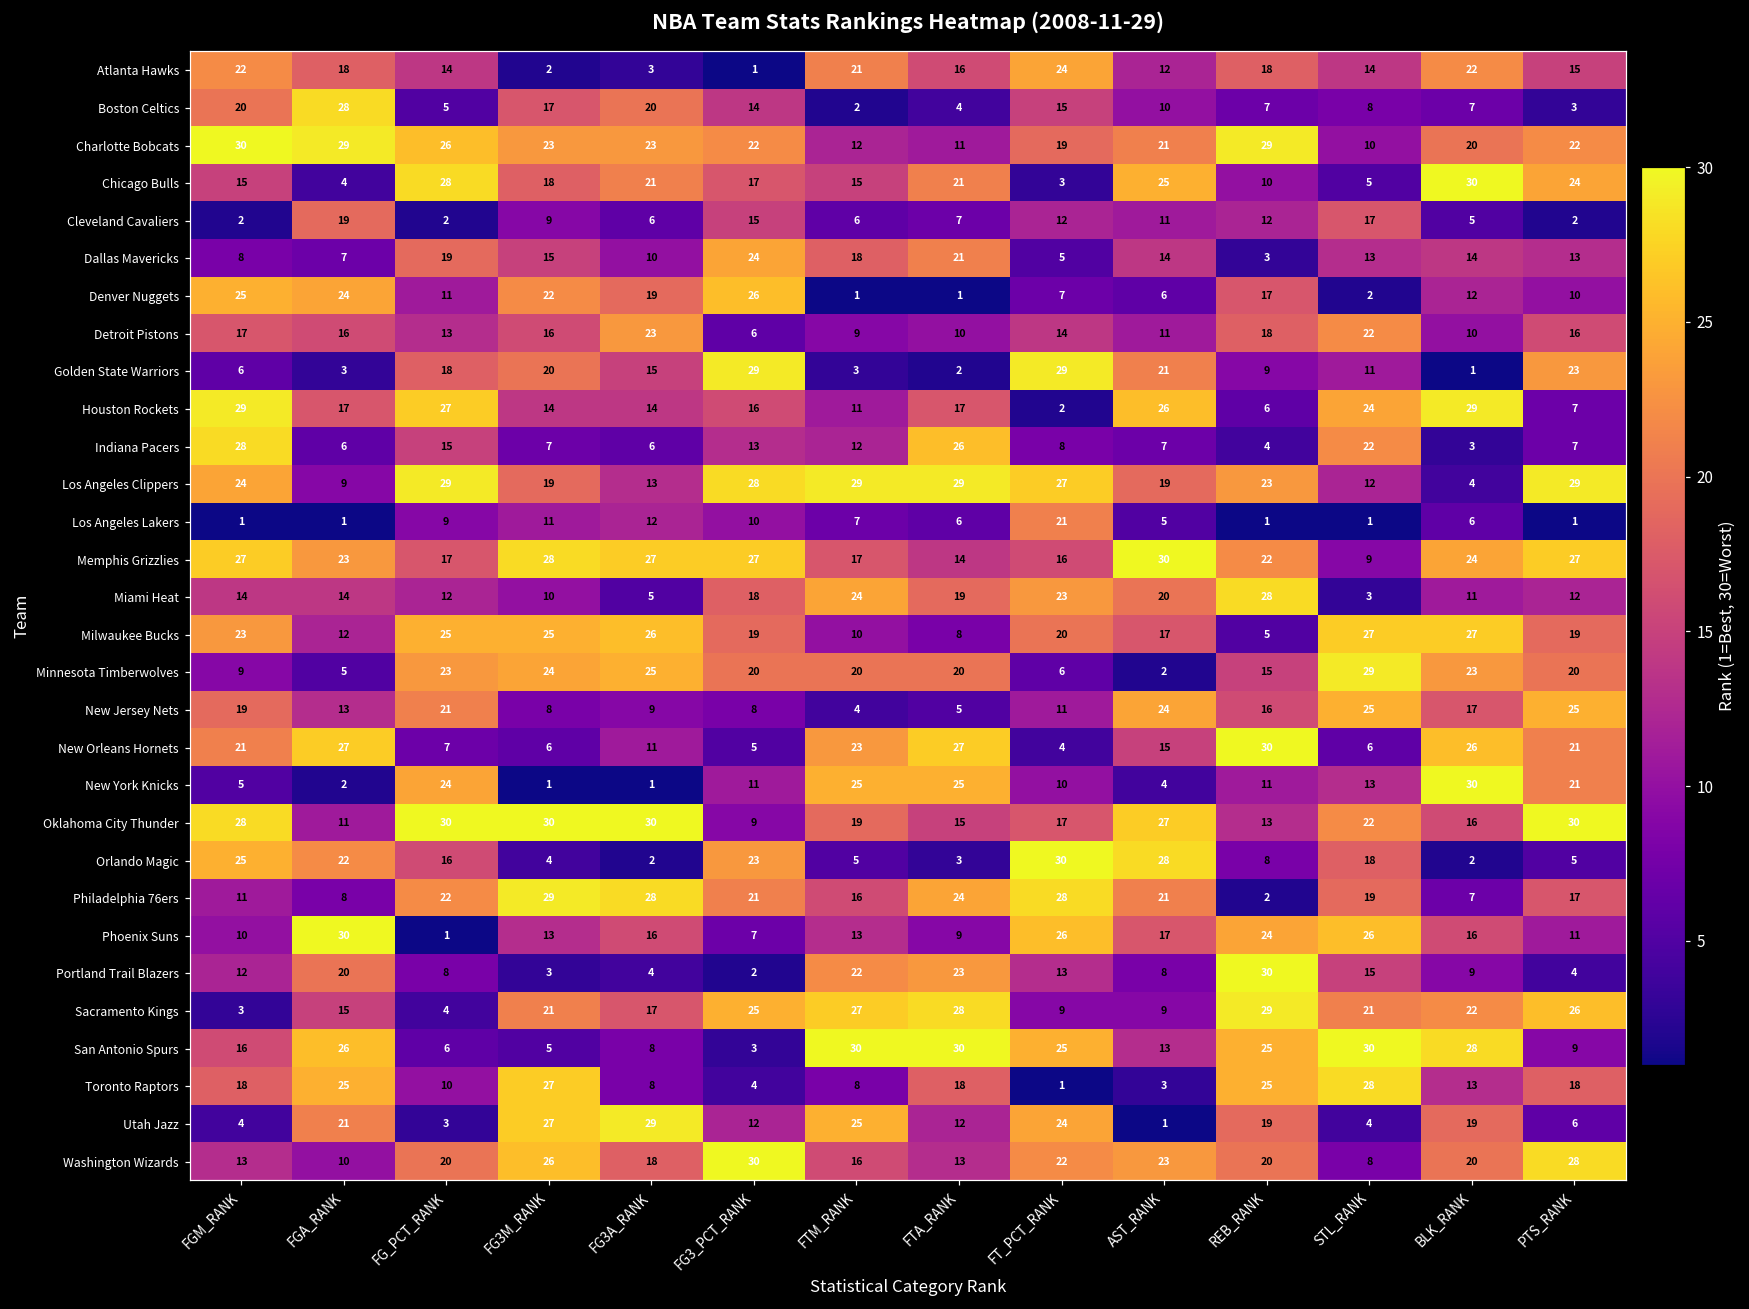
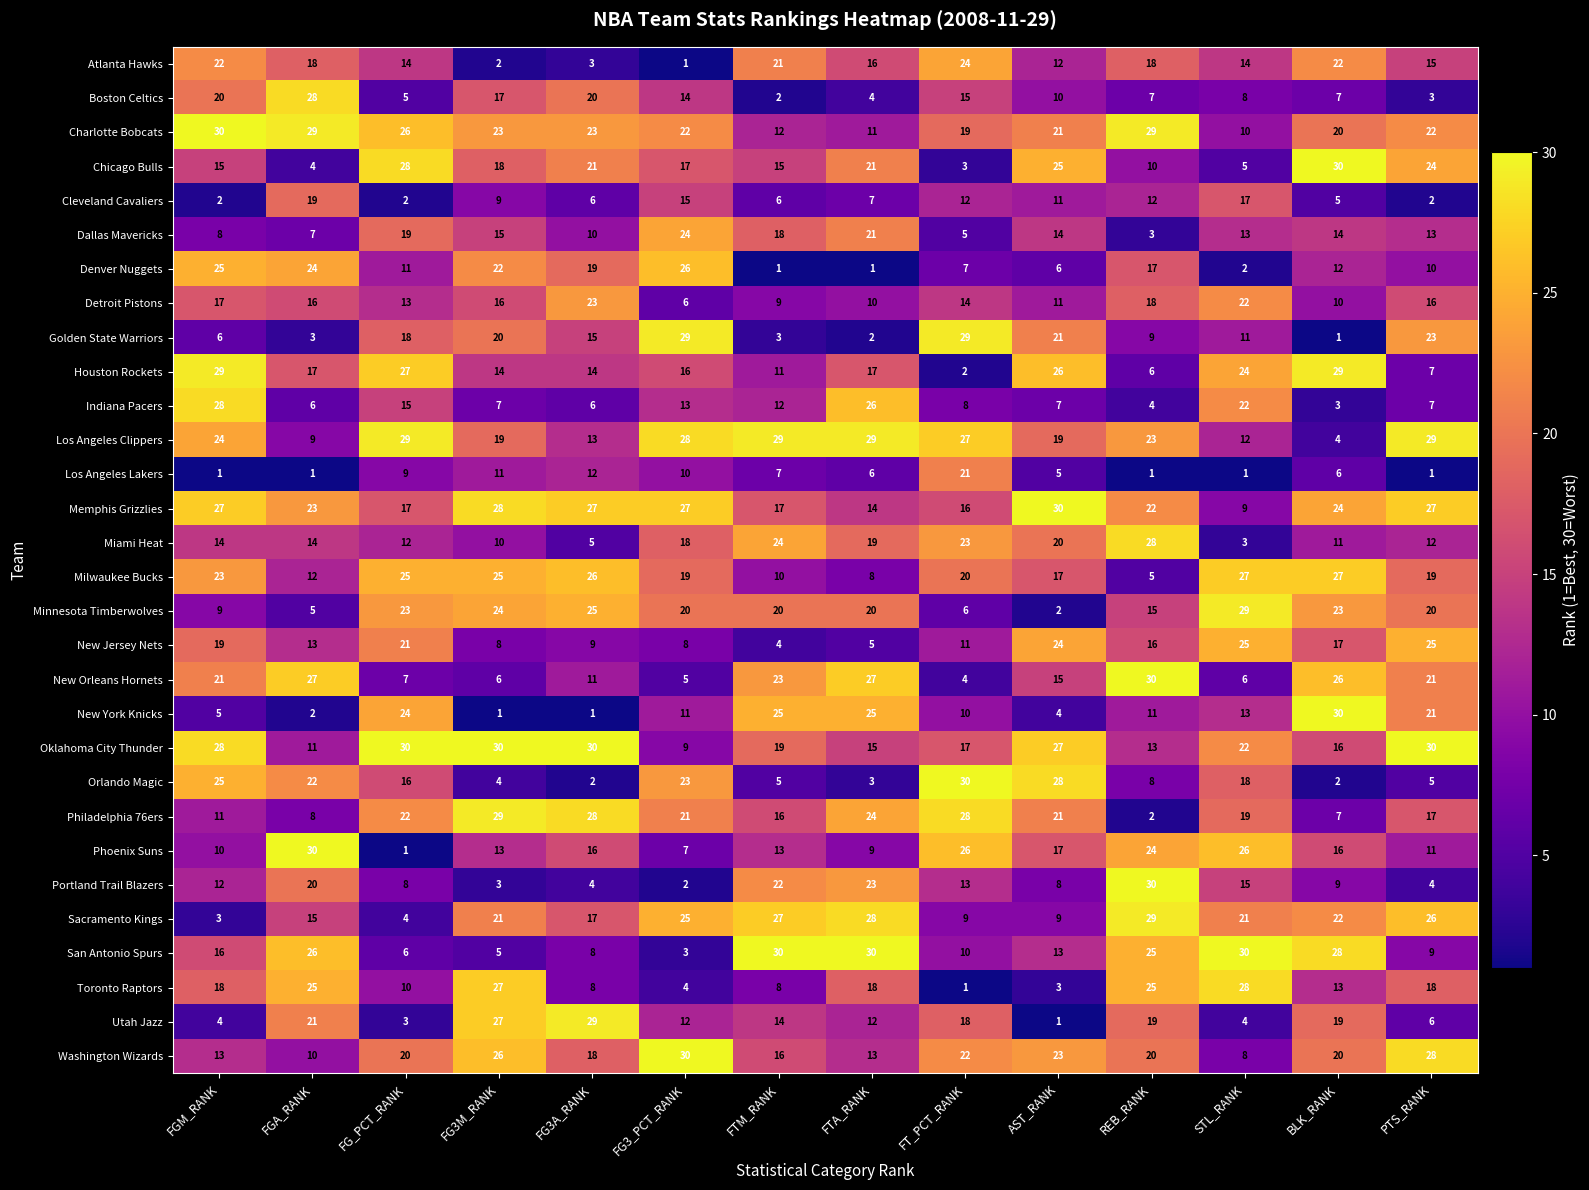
San Antonio Spurs, FT_PCT_RANK: 25 -> 10
Utah Jazz, FTM_RANK: 25 -> 14
Utah Jazz, FT_PCT_RANK: 24 -> 18
